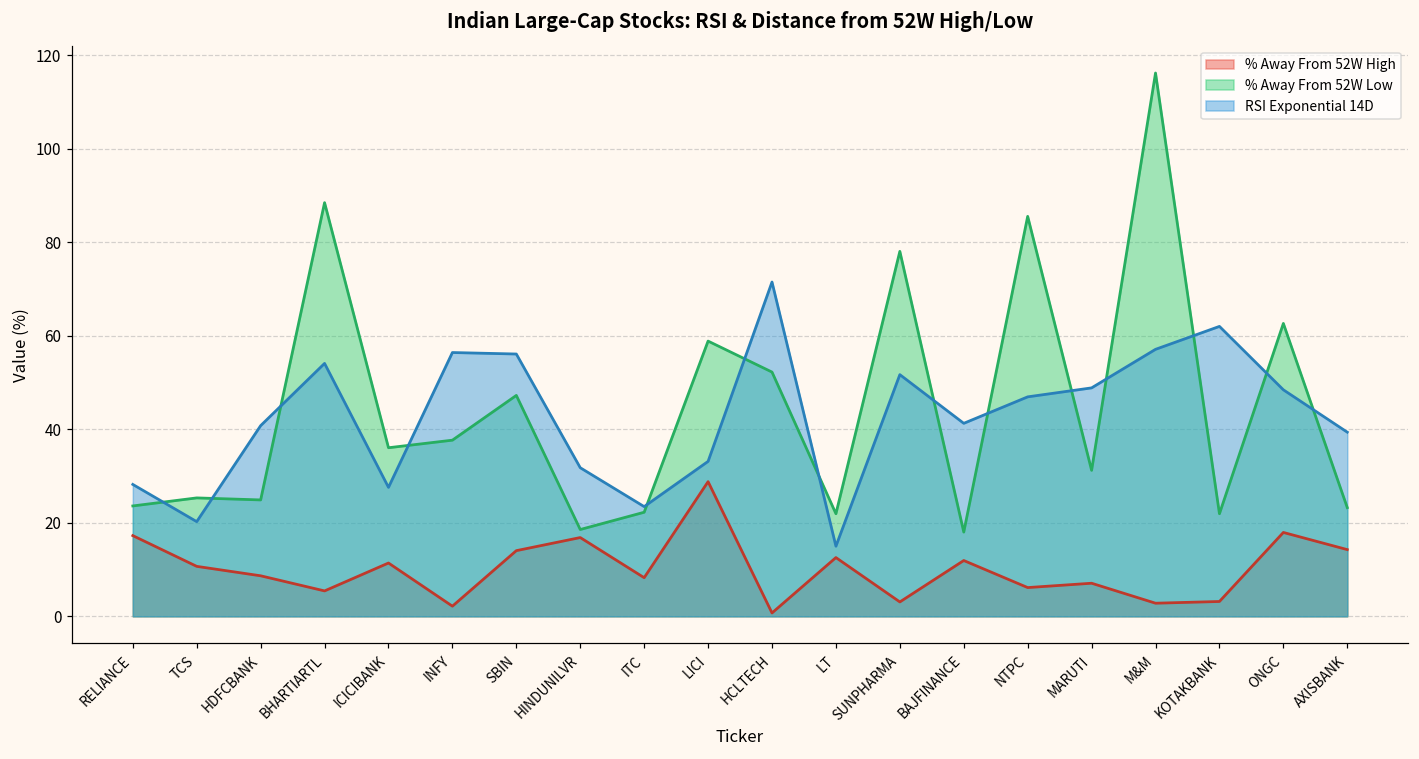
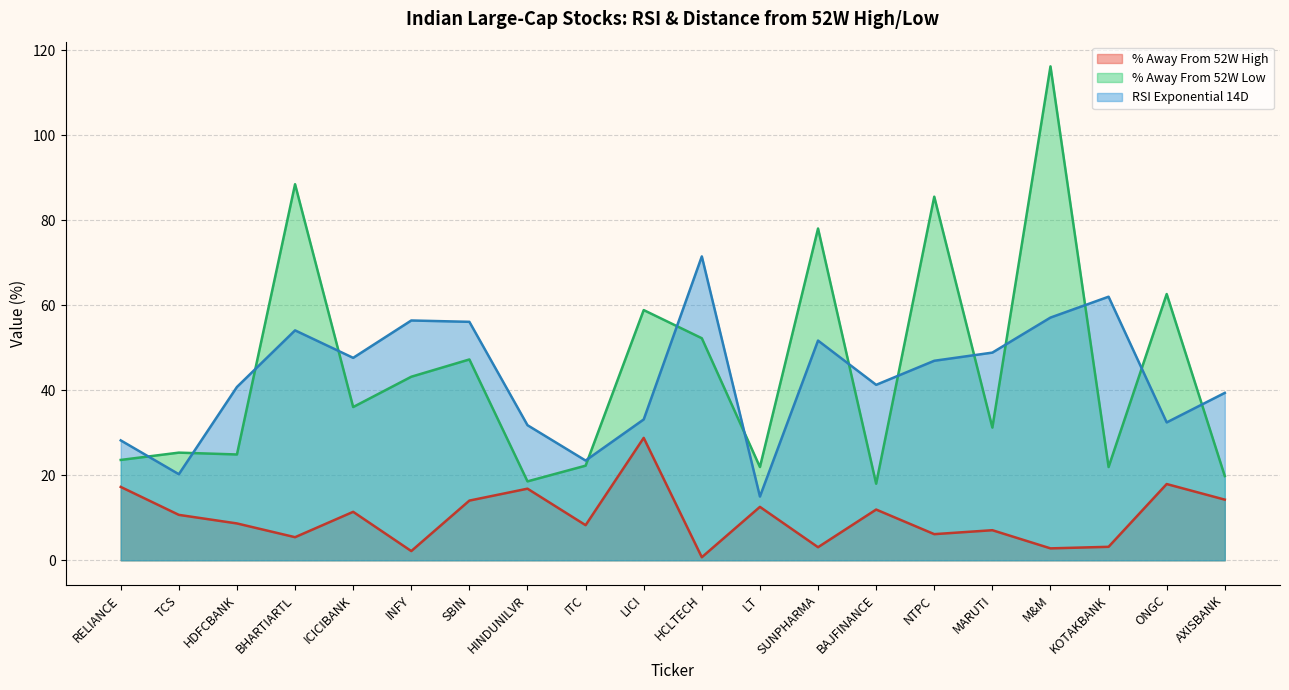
RSI Exponential 14D, ICICIBANK: 28 -> 48
% Away From 52W Low, INFY: 38 -> 43
RSI Exponential 14D, ONGC: 48 -> 32
% Away From 52W Low, AXISBANK: 23 -> 20
